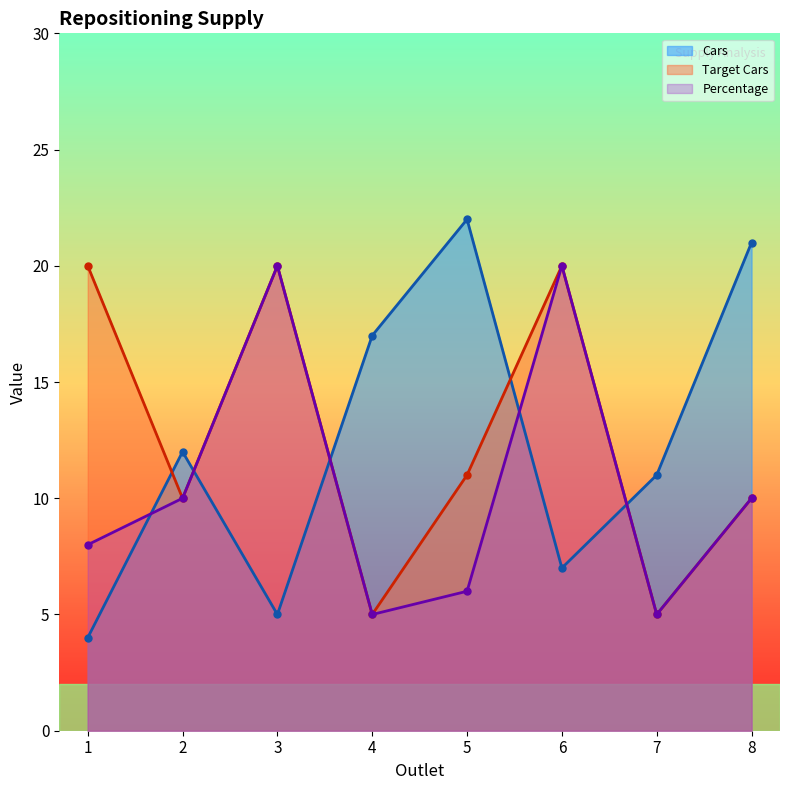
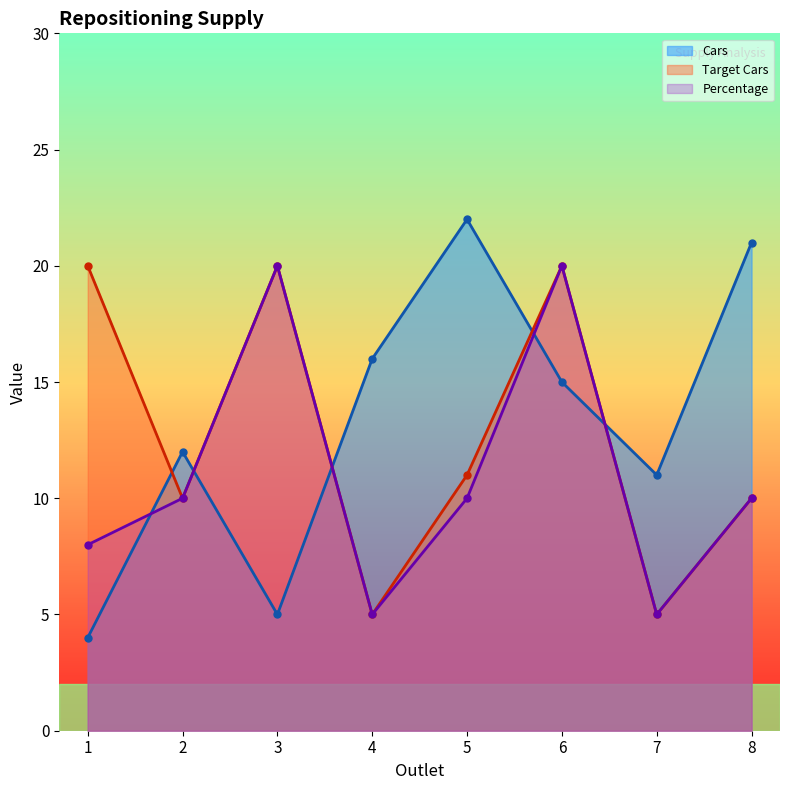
Cars, 4: 17 -> 16
Percentage, 5: 6 -> 10
Cars, 6: 7 -> 15
